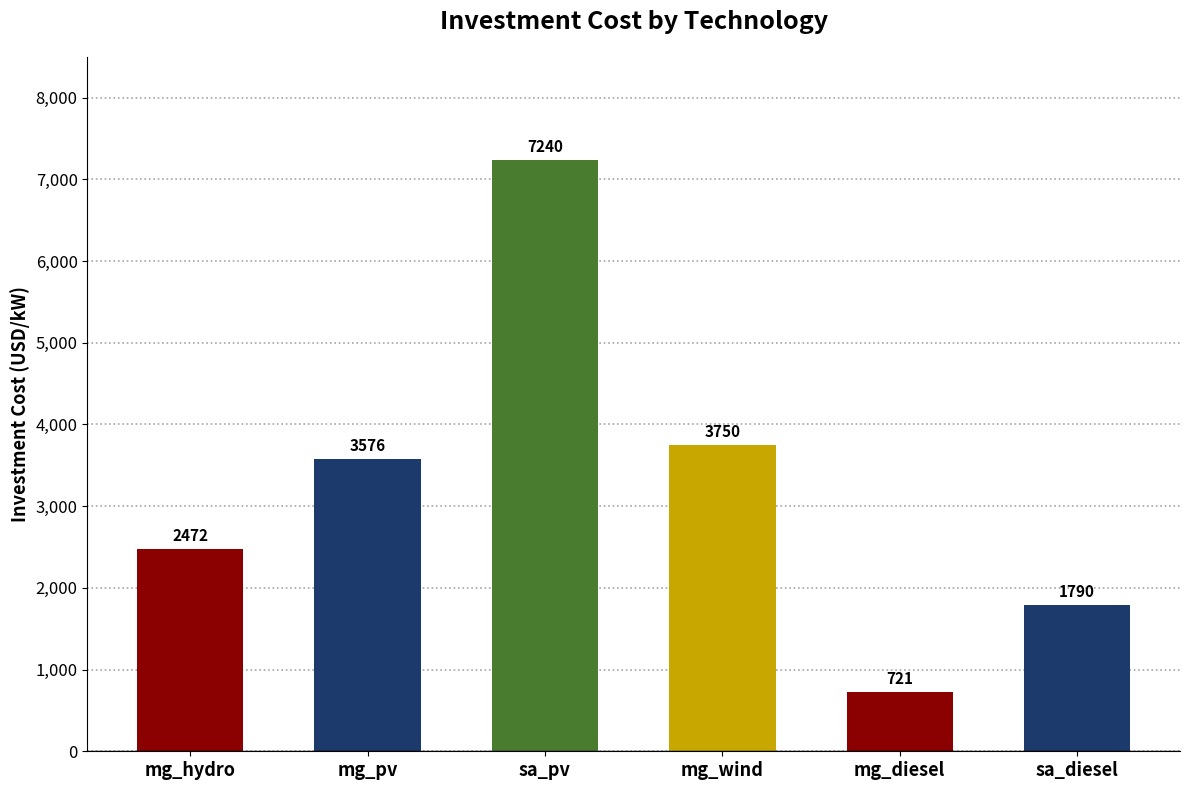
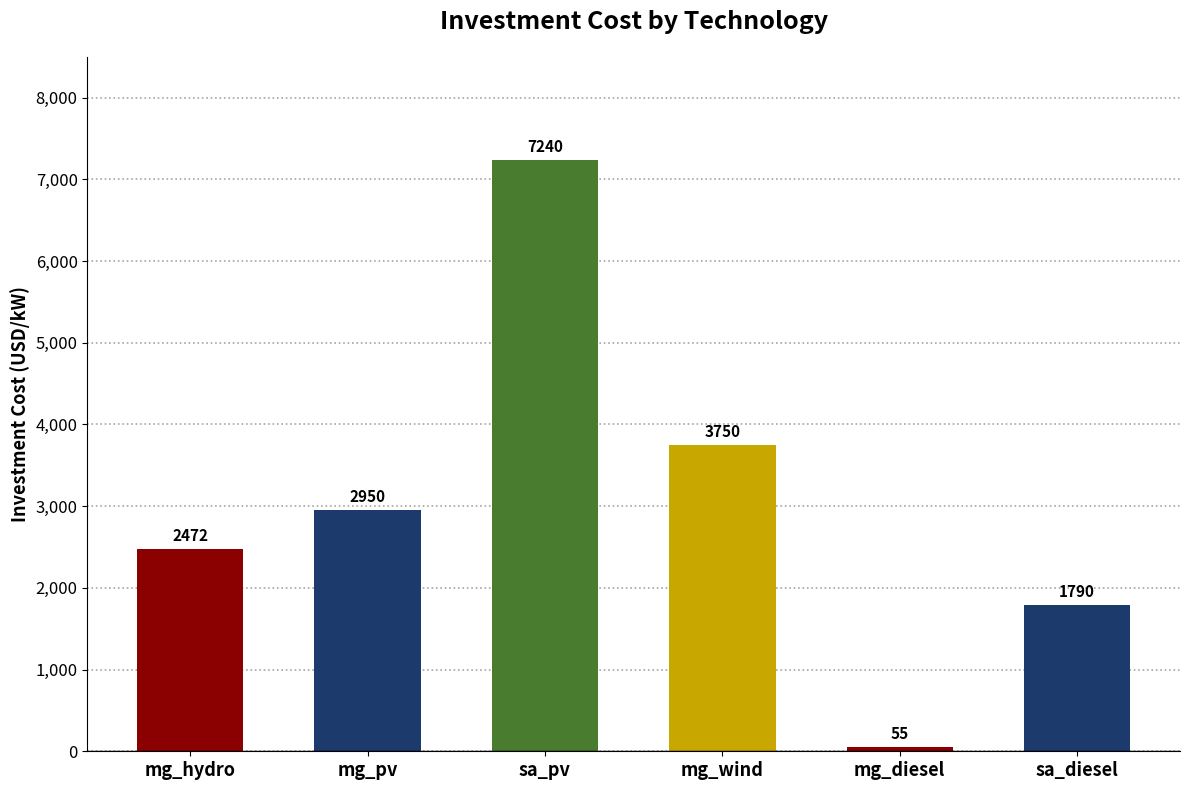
mg_pv: 3576 -> 2950
mg_diesel: 721 -> 55
